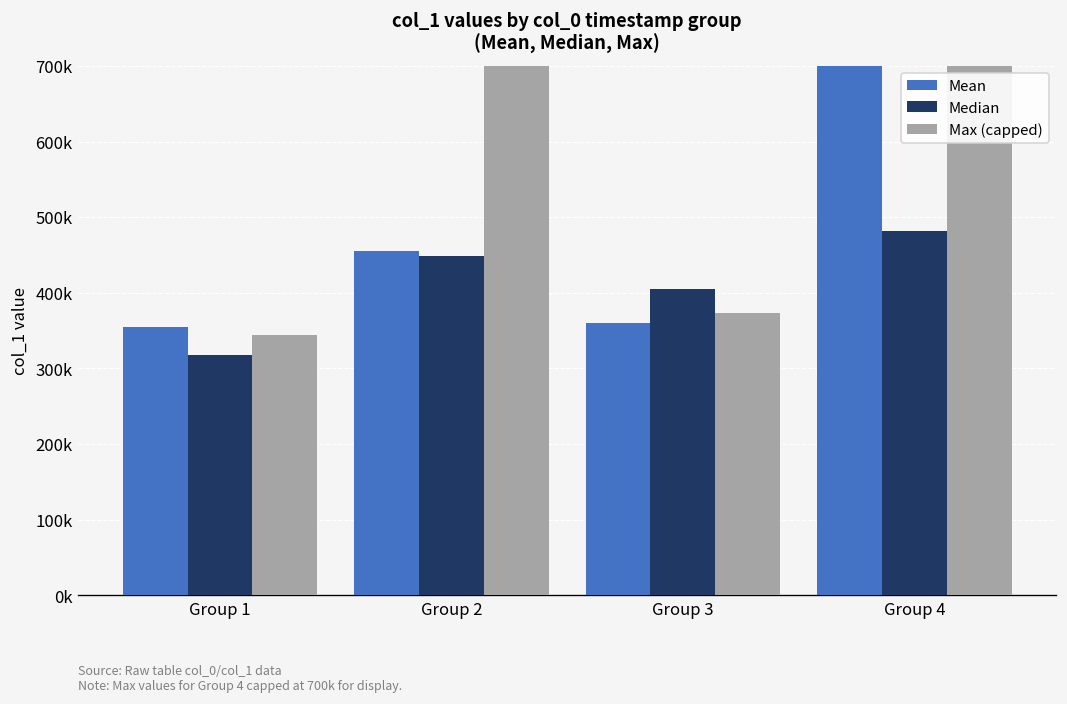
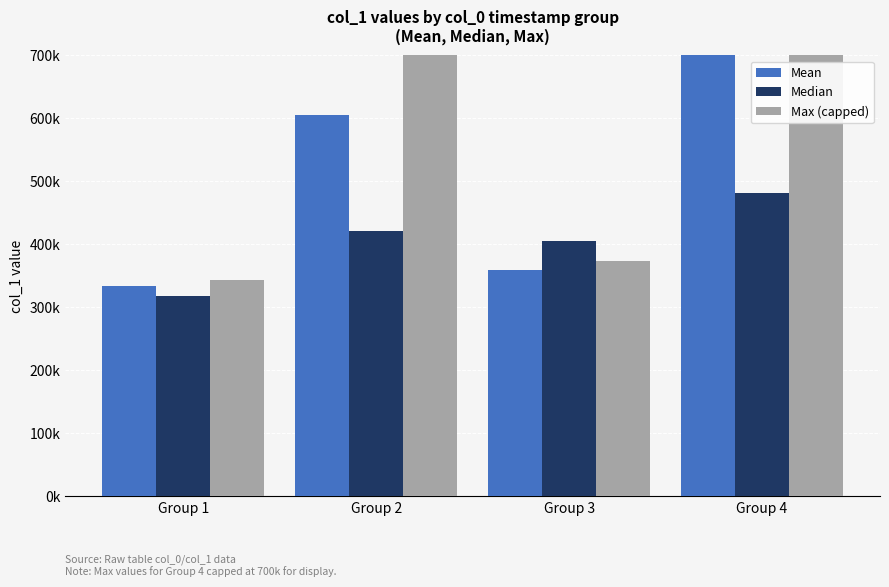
Mean, Group 1: 360000 -> 330000
Mean, Group 2: 460000 -> 610000
Median, Group 2: 450000 -> 420000
